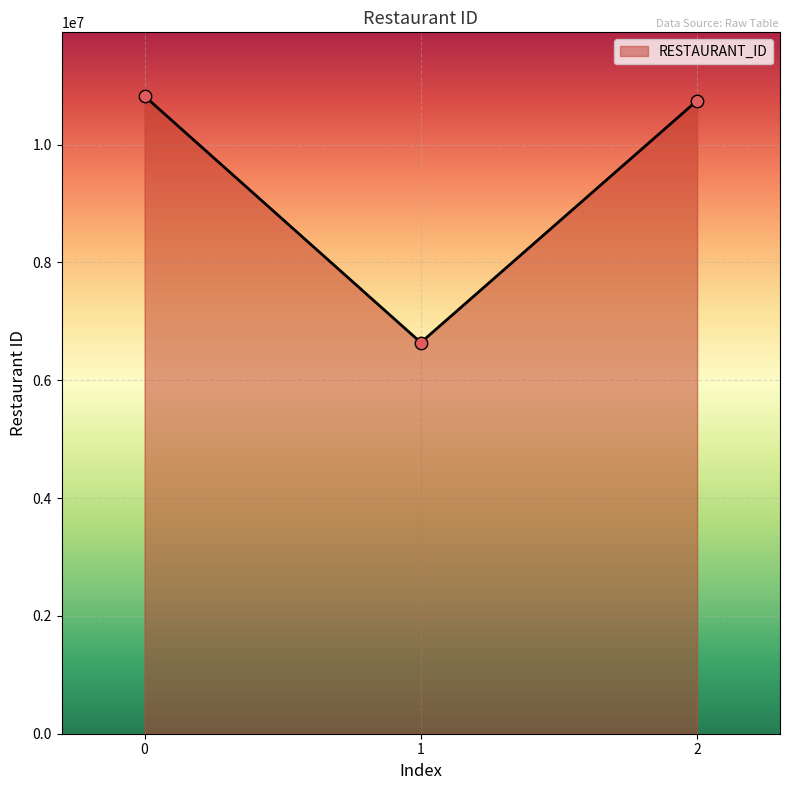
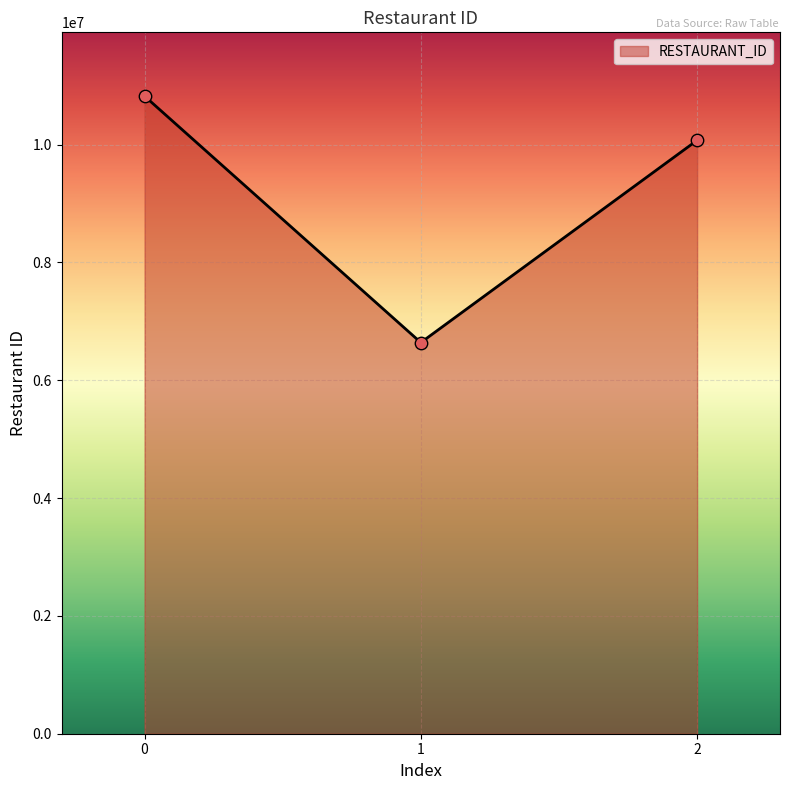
2: 10700000 -> 10100000
